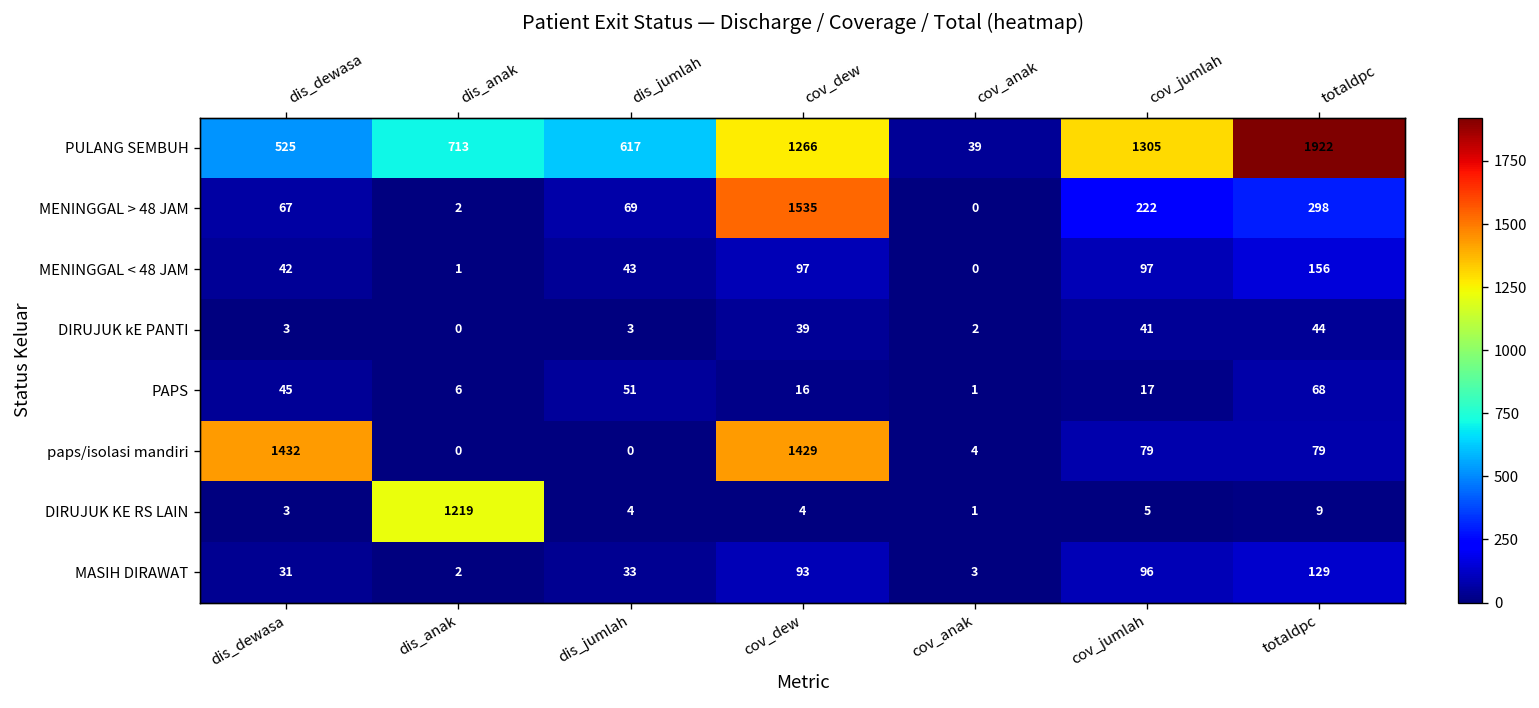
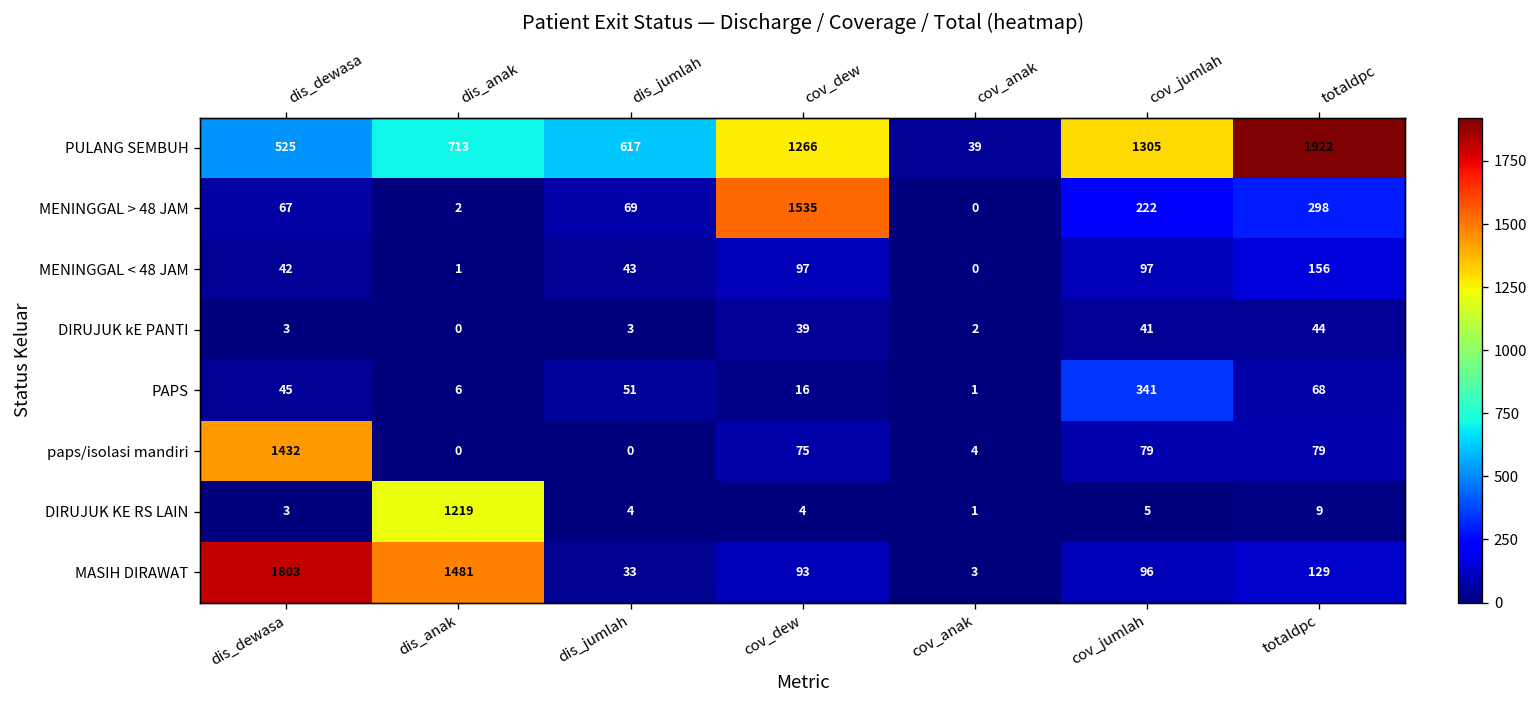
PAPS, cov_jumlah: 17 -> 341
paps/isolasi mandiri, cov_dew: 1429 -> 75
MASIH DIRAWAT, dis_dewasa: 31 -> 1803
MASIH DIRAWAT, dis_anak: 2 -> 1481
